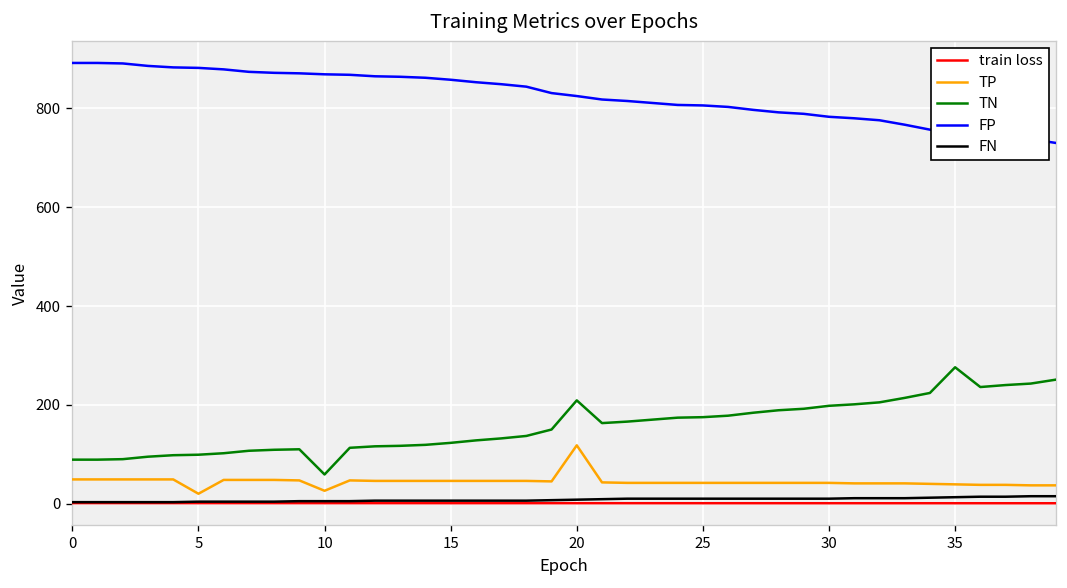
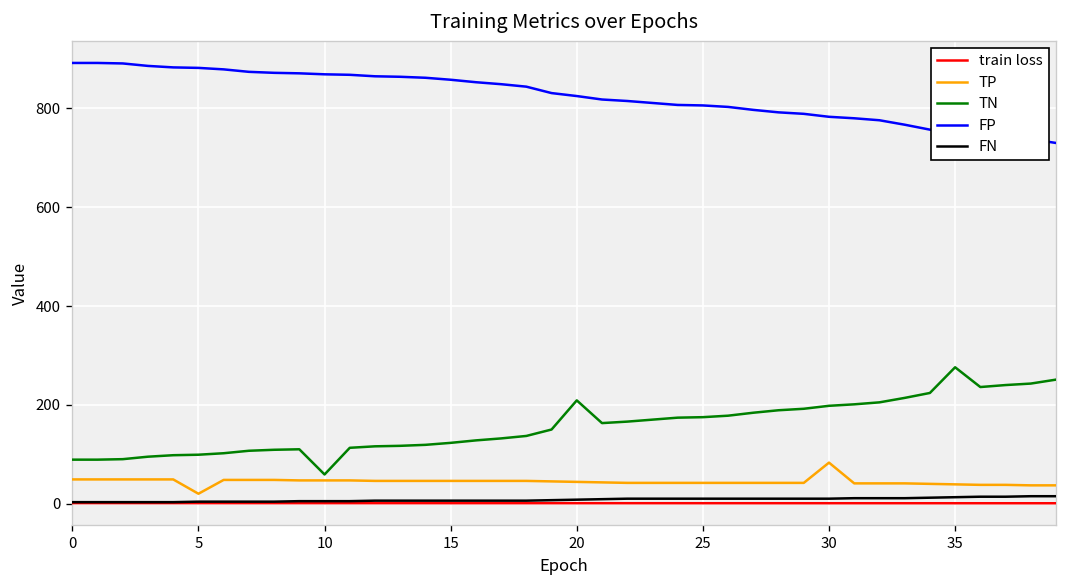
TP, 10: 30 -> 50
TP, 20: 120 -> 40
TP, 30: 40 -> 80
